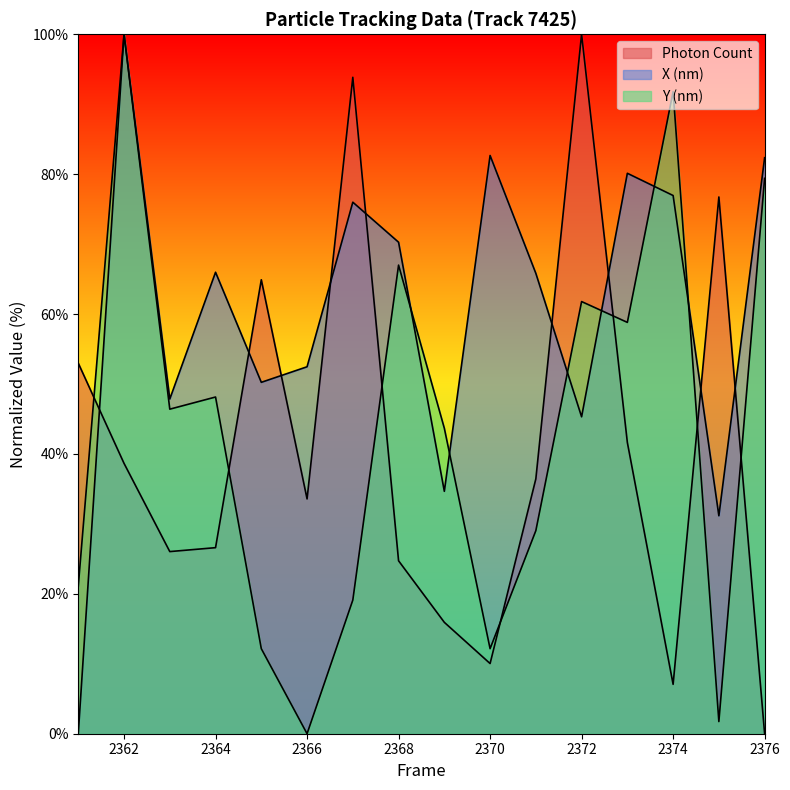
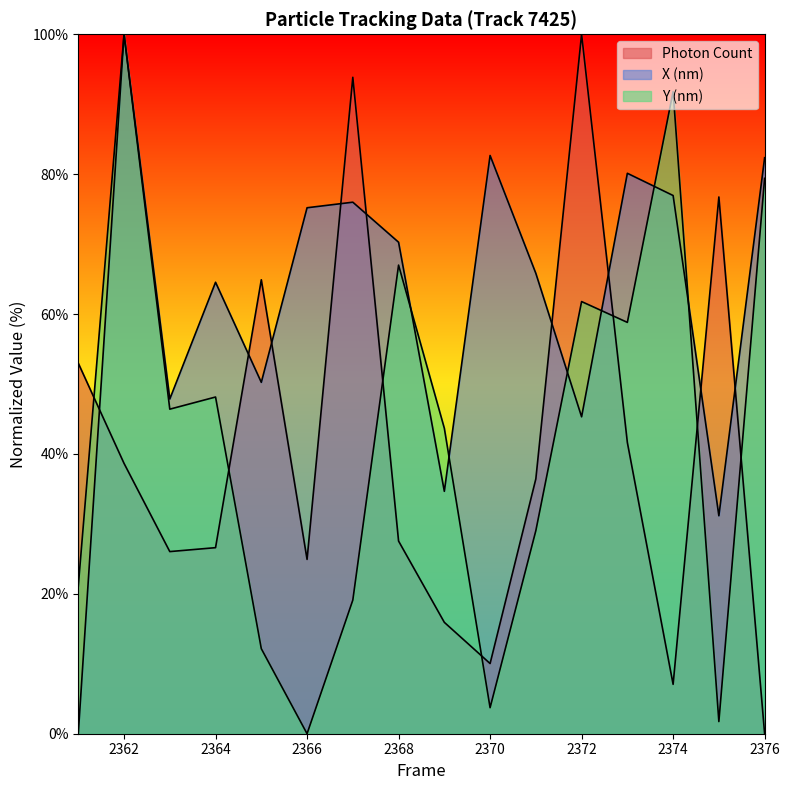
X (nm), 2364: 66% -> 65%
Photon Count, 2366: 34% -> 25%
X (nm), 2366: 52% -> 75%
Photon Count, 2368: 25% -> 28%
Y (nm), 2370: 12% -> 4%
